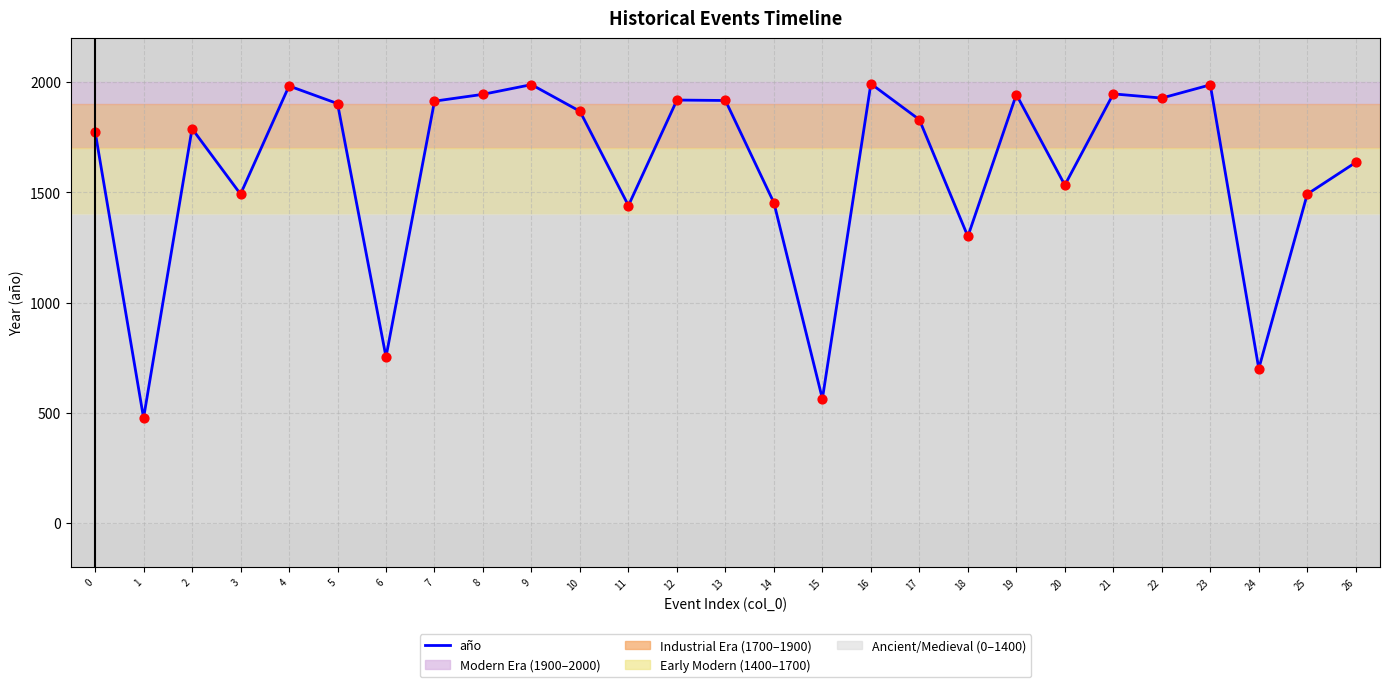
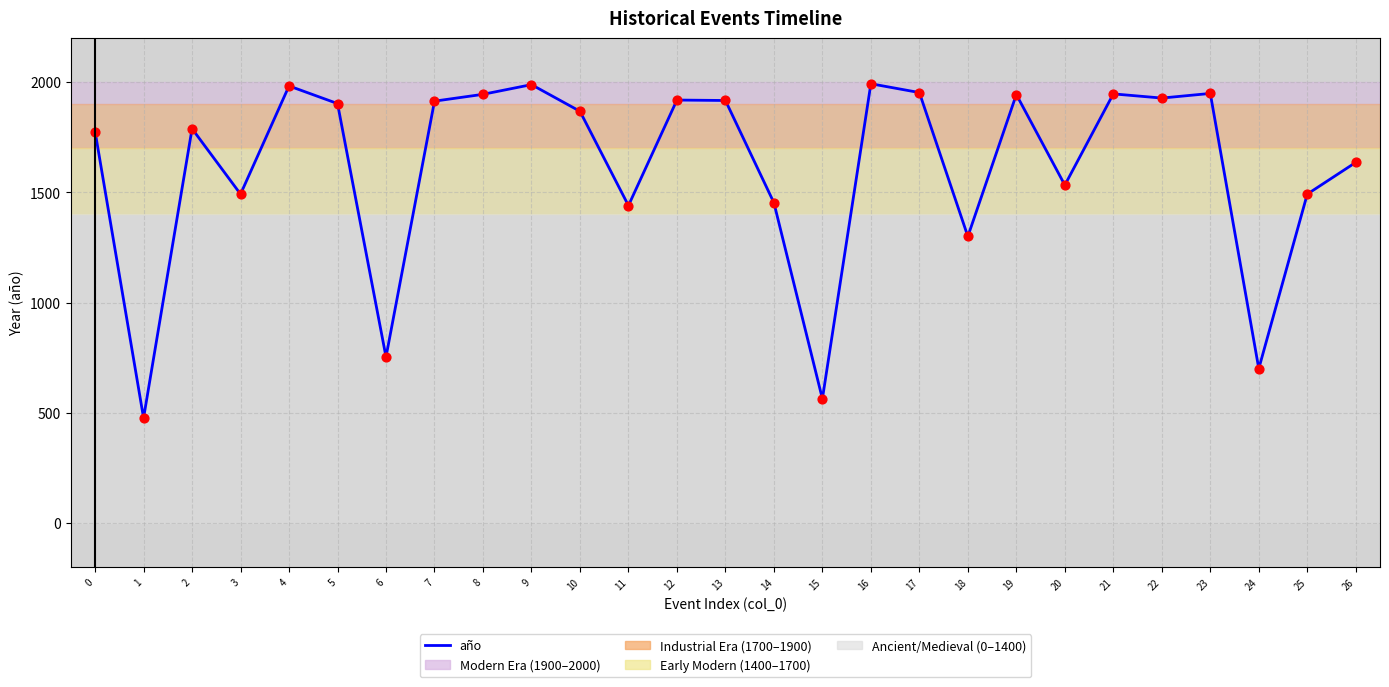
17: 1830 -> 1950
23: 1990 -> 1950
